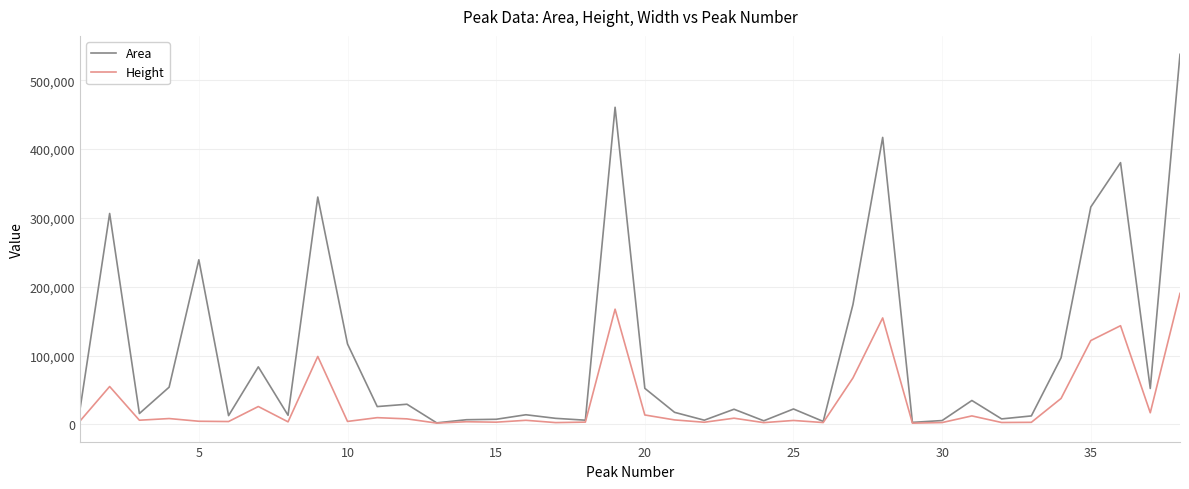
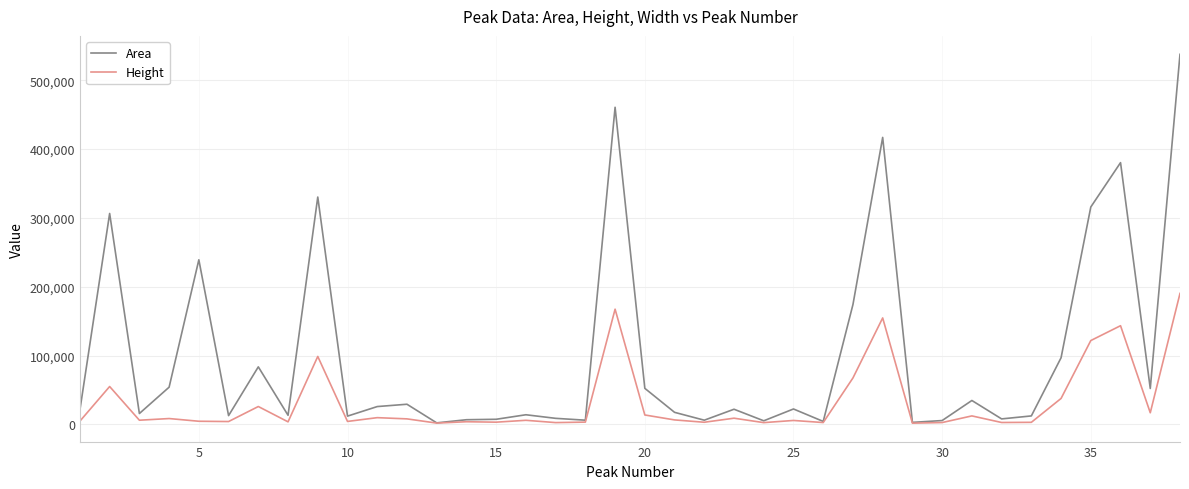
Area, 10: 120,000 -> 10,000
